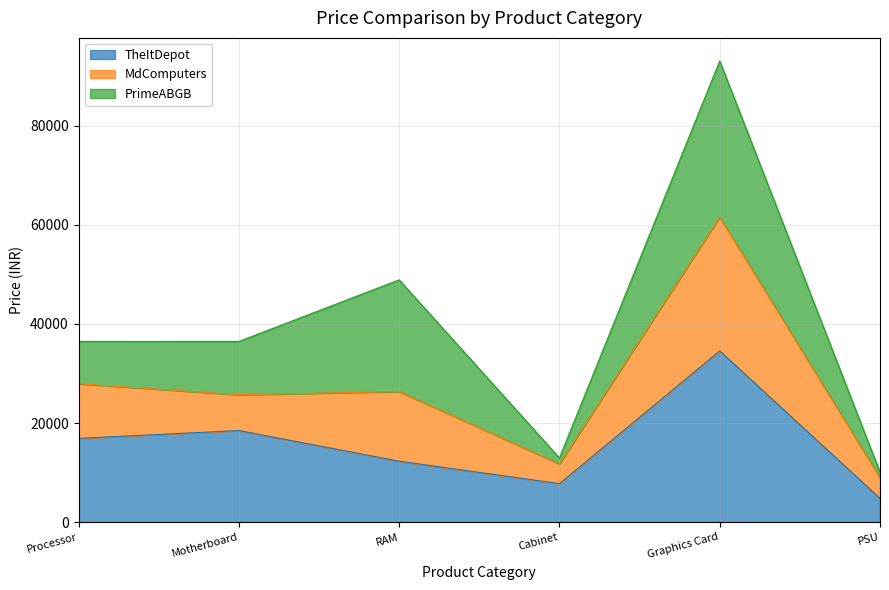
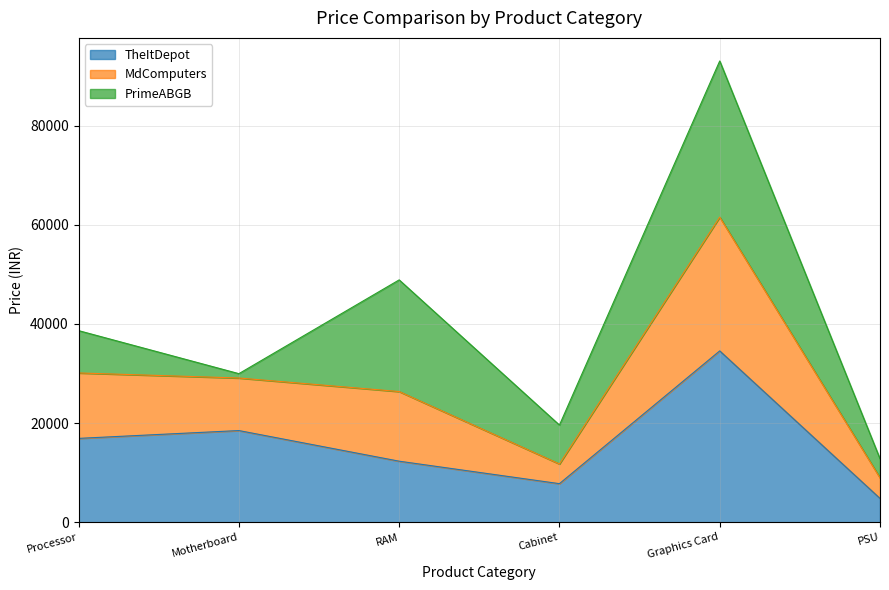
MdComputers, Processor: 11000 -> 13000
MdComputers, Motherboard: 7000 -> 11000
PrimeABGB, Motherboard: 11000 -> 1000
PrimeABGB, Cabinet: 1000 -> 8000
PrimeABGB, PSU: 1000 -> 4000
